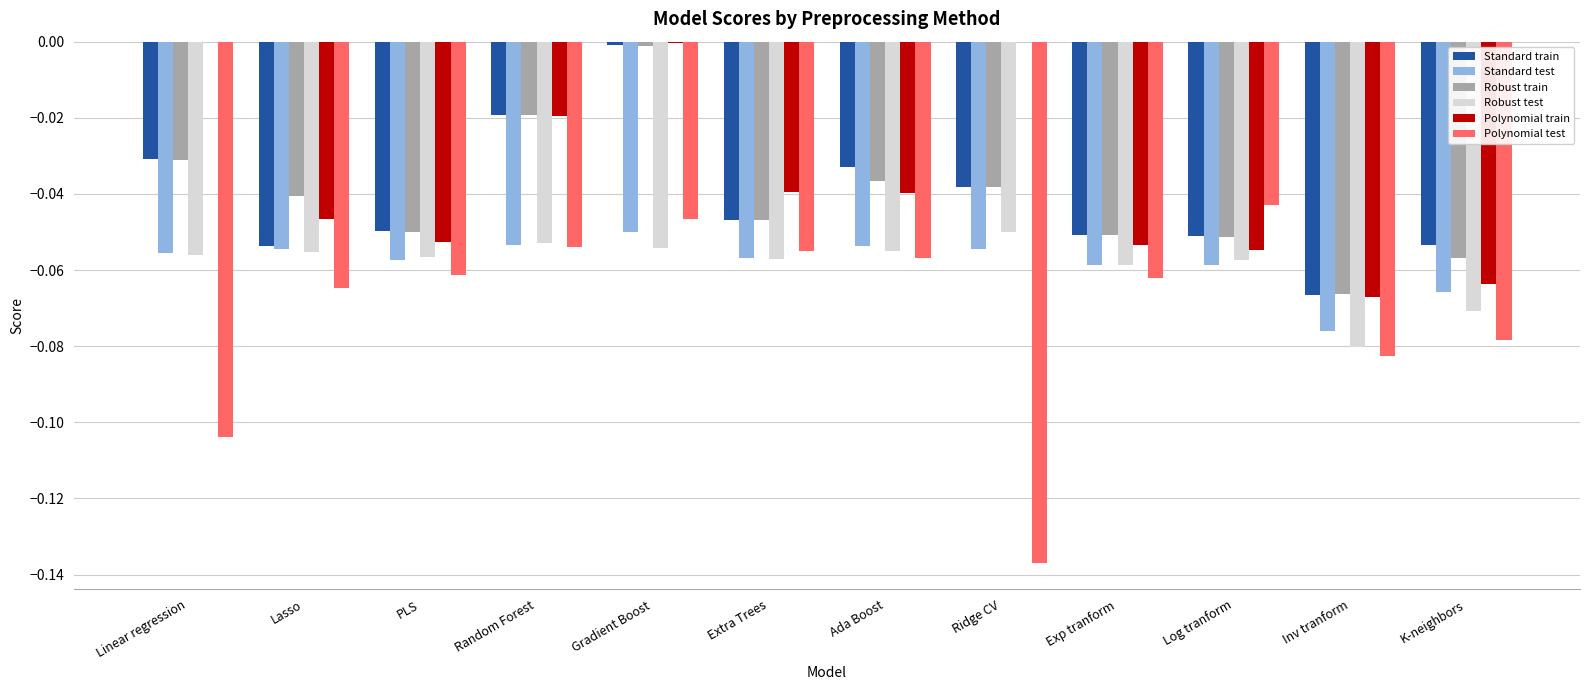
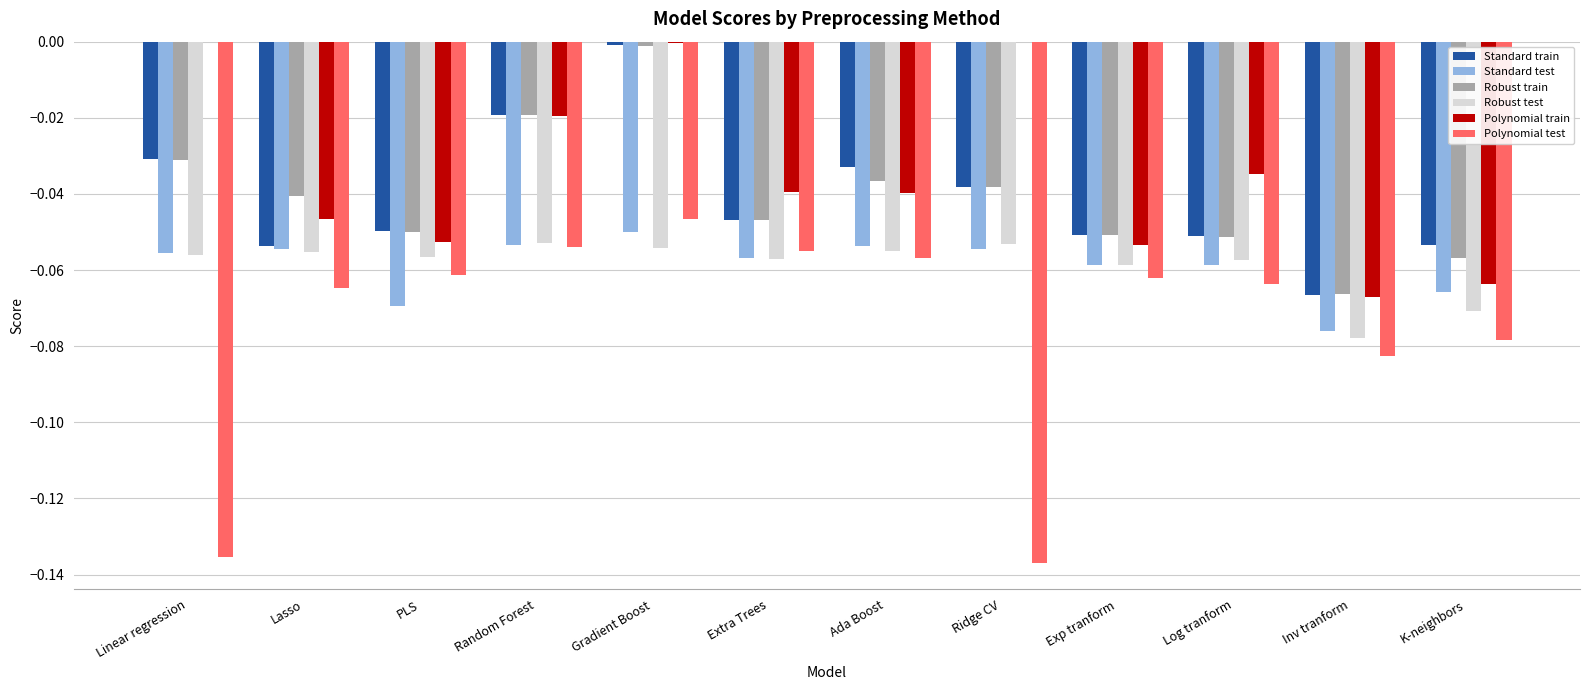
Polynomial test, Linear regression: -0.104 -> -0.135
Standard test, PLS: -0.057 -> -0.069
Robust test, Ridge CV: -0.050 -> -0.053
Polynomial train, Log tranform: -0.055 -> -0.035
Polynomial test, Log tranform: -0.043 -> -0.064
Robust test, Inv tranform: -0.080 -> -0.078
